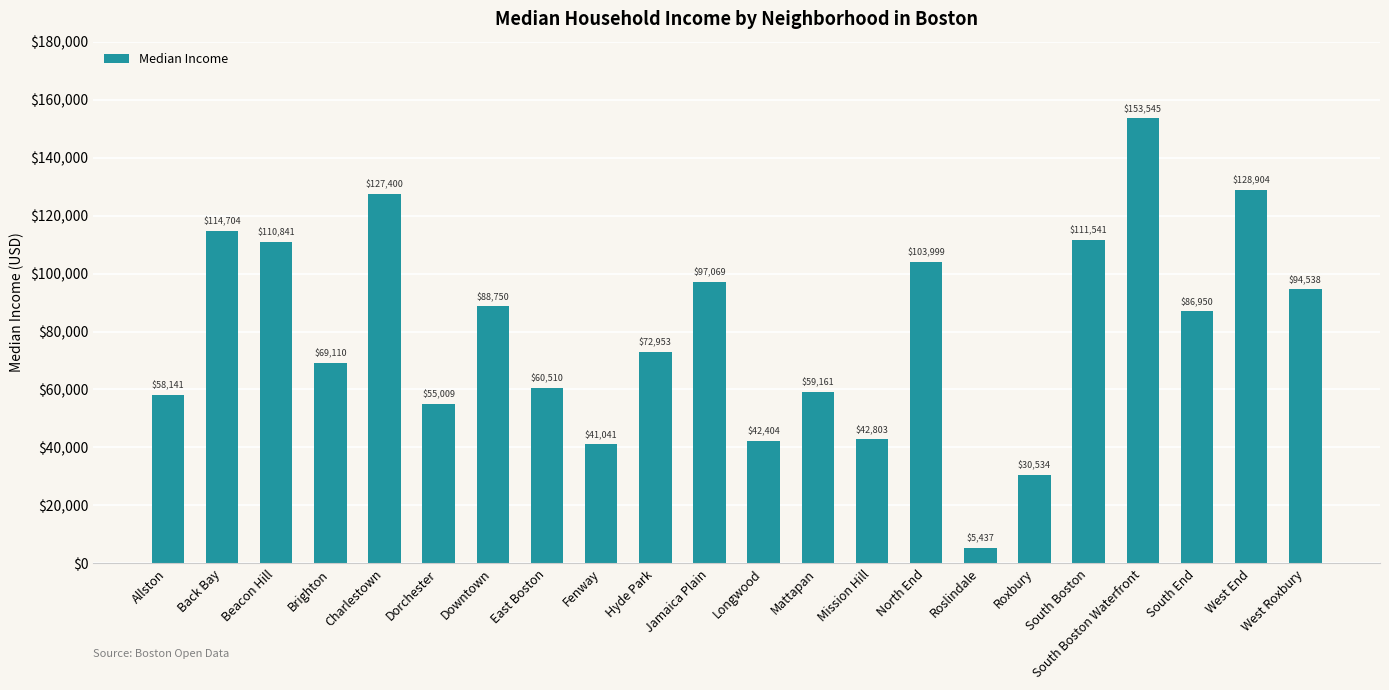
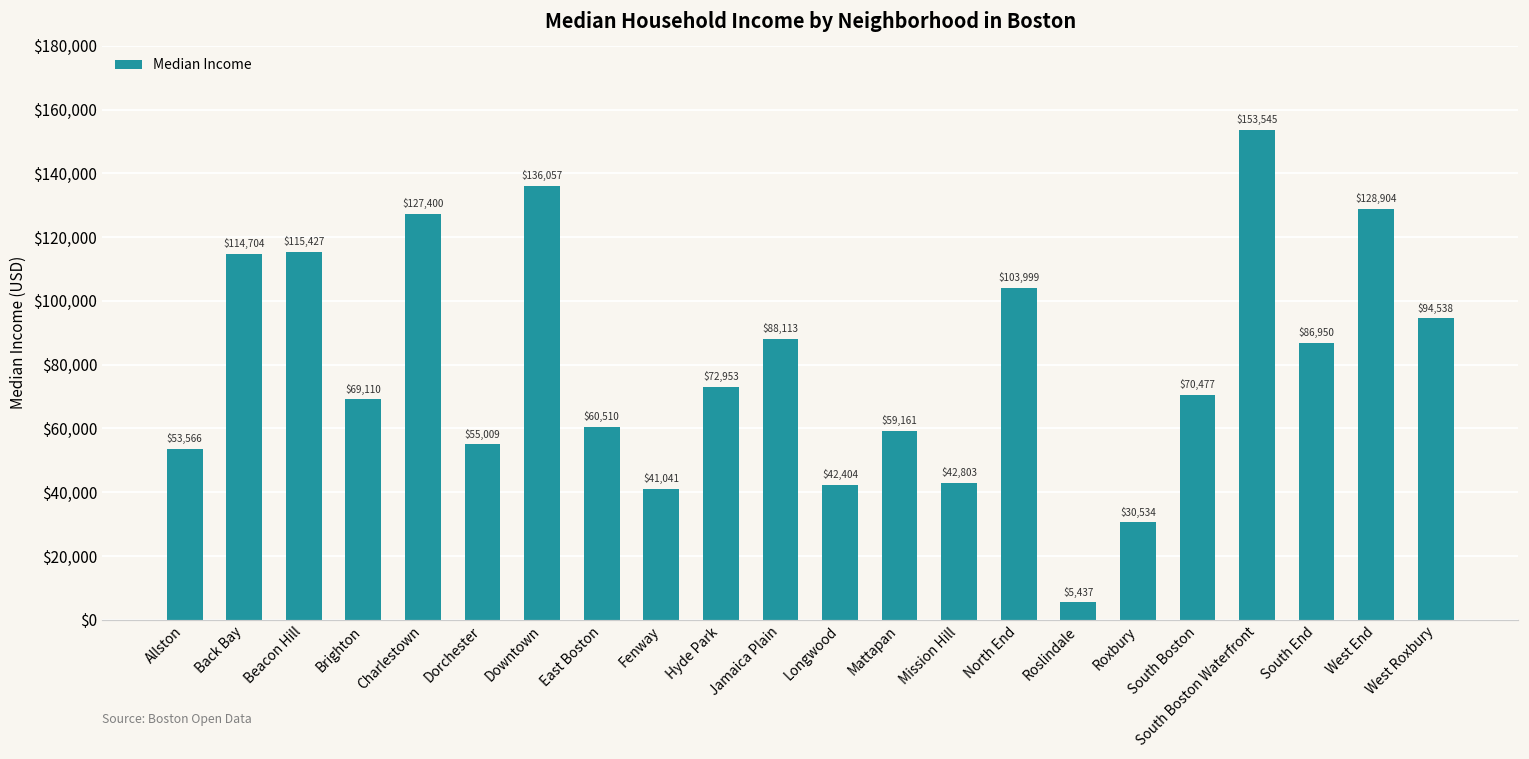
Allston: $58,141 -> $53,566
Beacon Hill: $110,841 -> $115,427
Downtown: $88,750 -> $136,057
Jamaica Plain: $97,069 -> $88,113
South Boston: $111,541 -> $70,477
